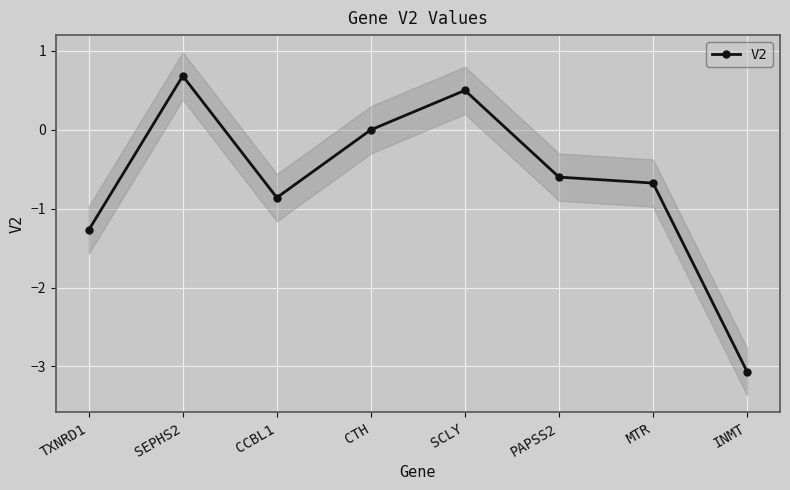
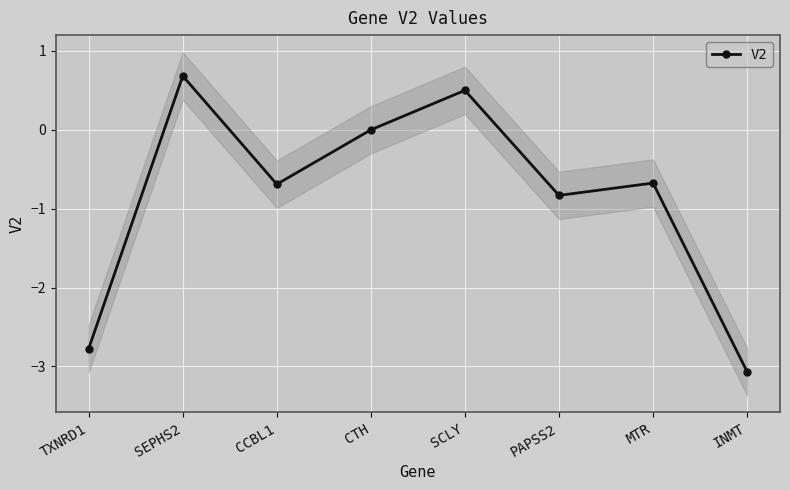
V2, TXNRD1: -1.3 -> -2.8
V2, CCBL1: -0.9 -> -0.7
V2, PAPSS2: -0.6 -> -0.8
